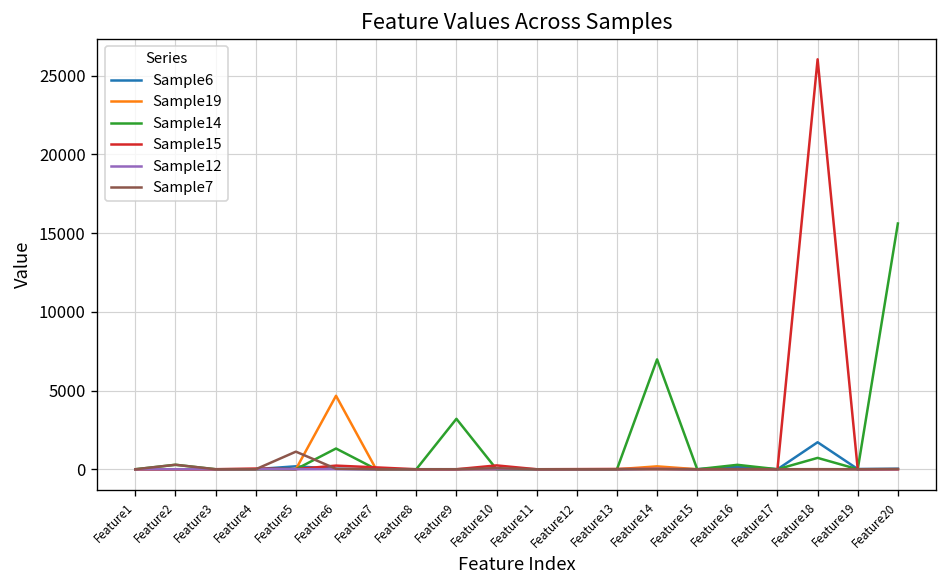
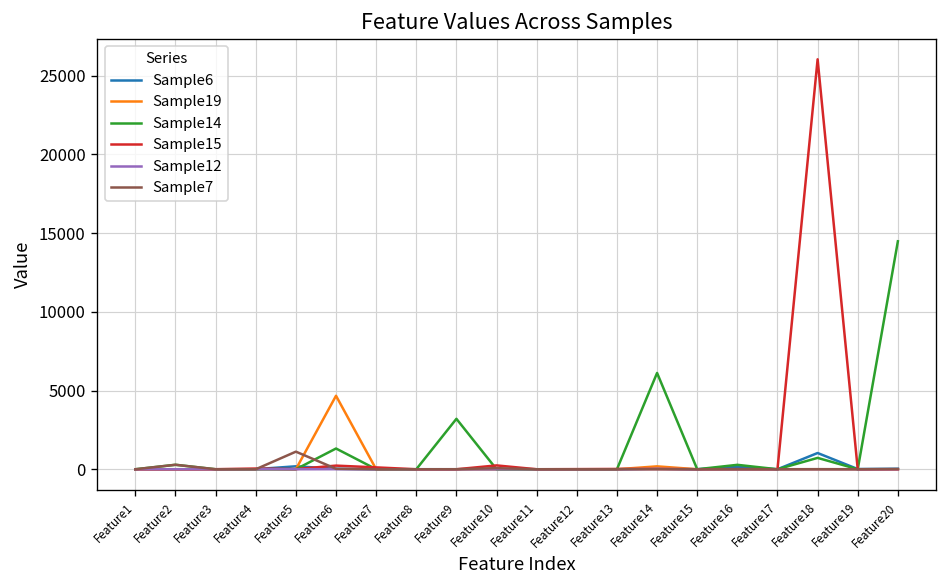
Sample14, Feature14: 7000 -> 6100
Sample6, Feature18: 1700 -> 1000
Sample14, Feature20: 15600 -> 14500
